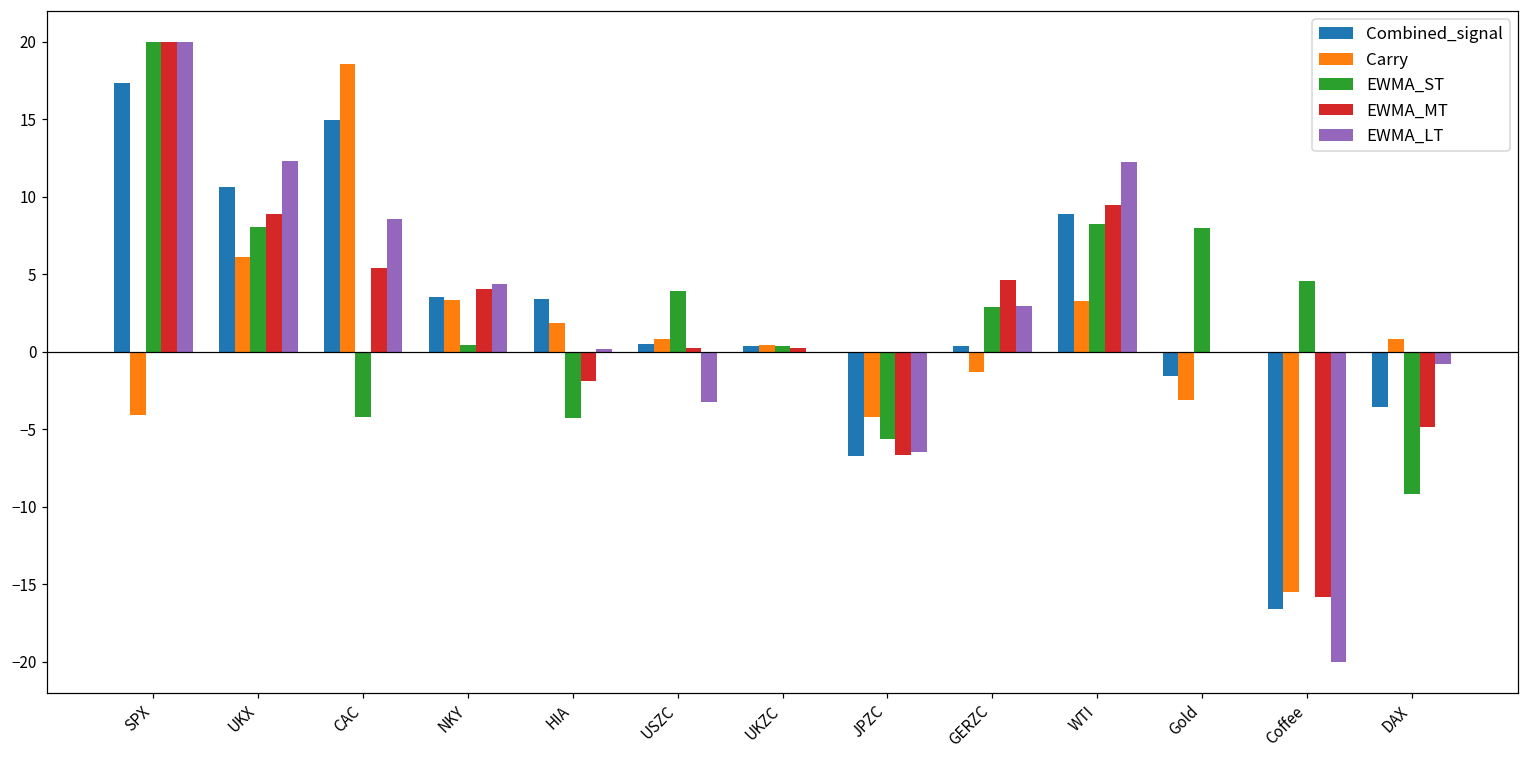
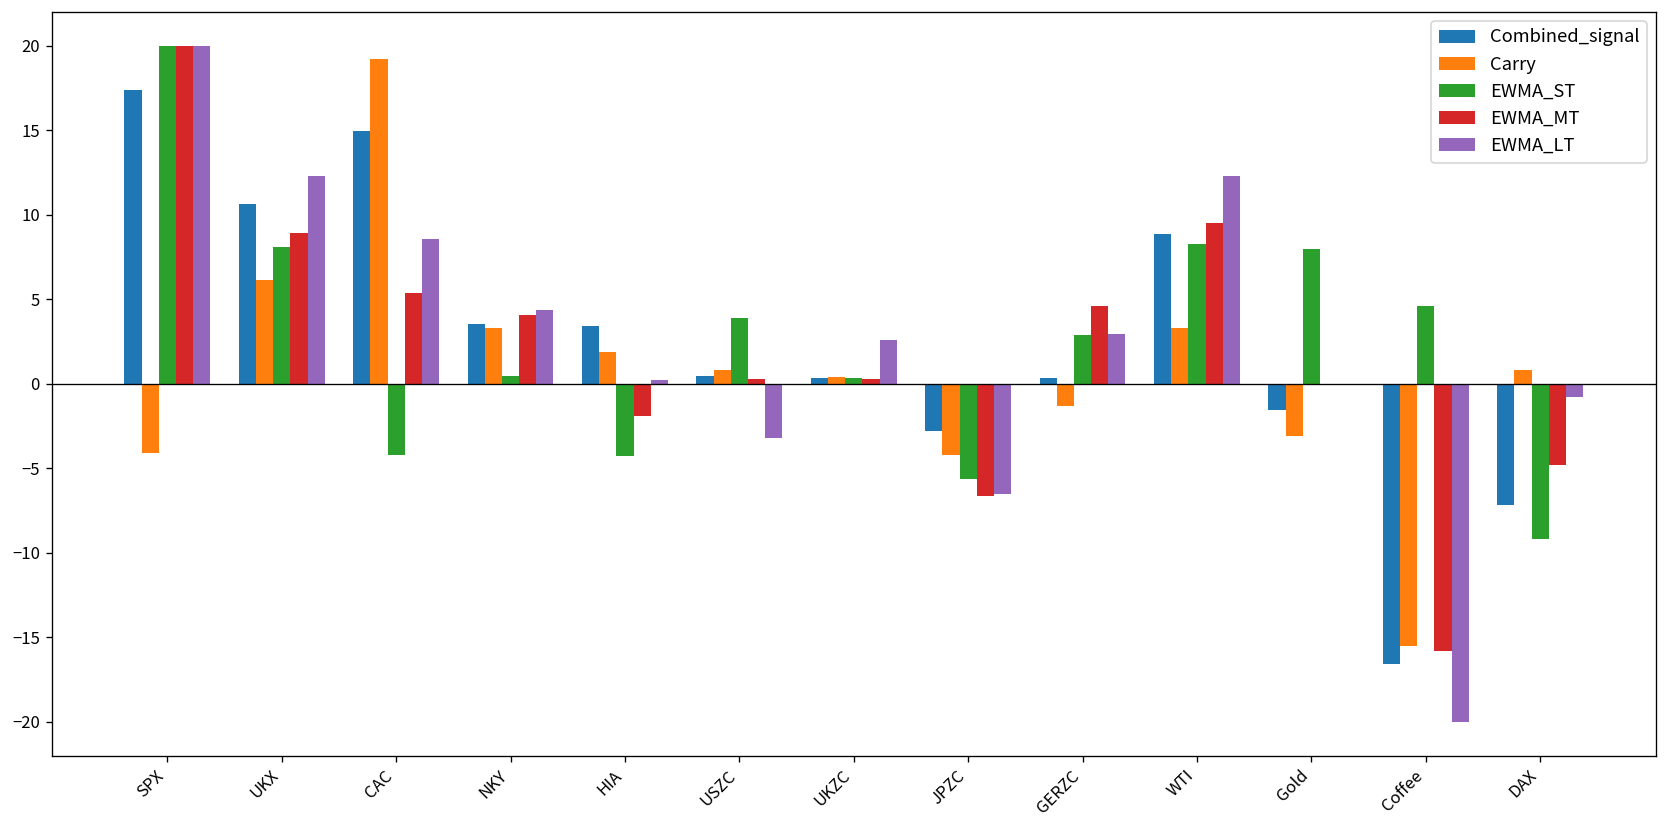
Carry, CAC: 18.5 -> 19.2
EWMA_LT, UKZC: 0.0 -> 2.6
Combined_signal, JPZC: -6.7 -> -2.8
Combined_signal, DAX: -3.6 -> -7.2
